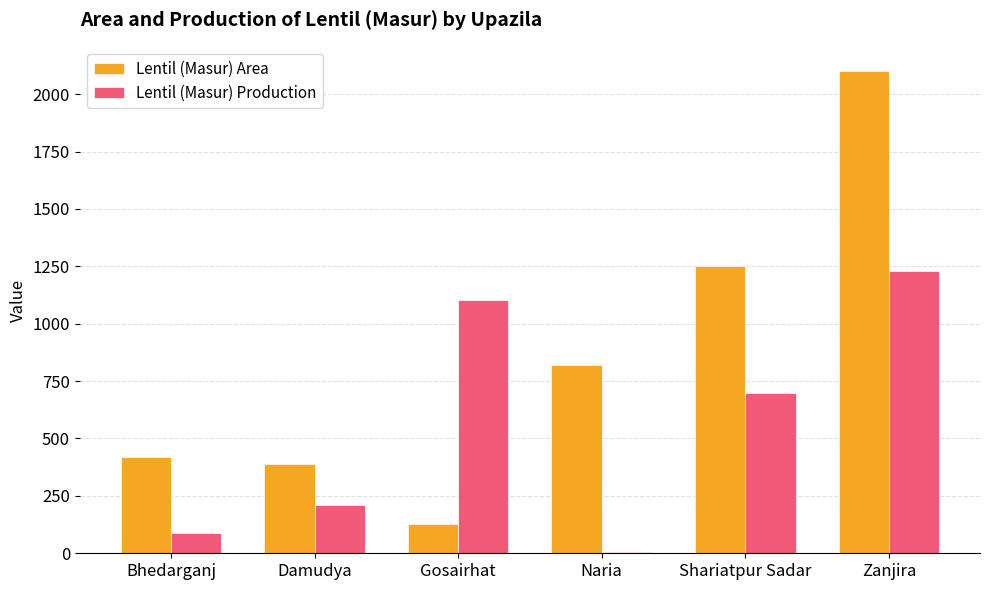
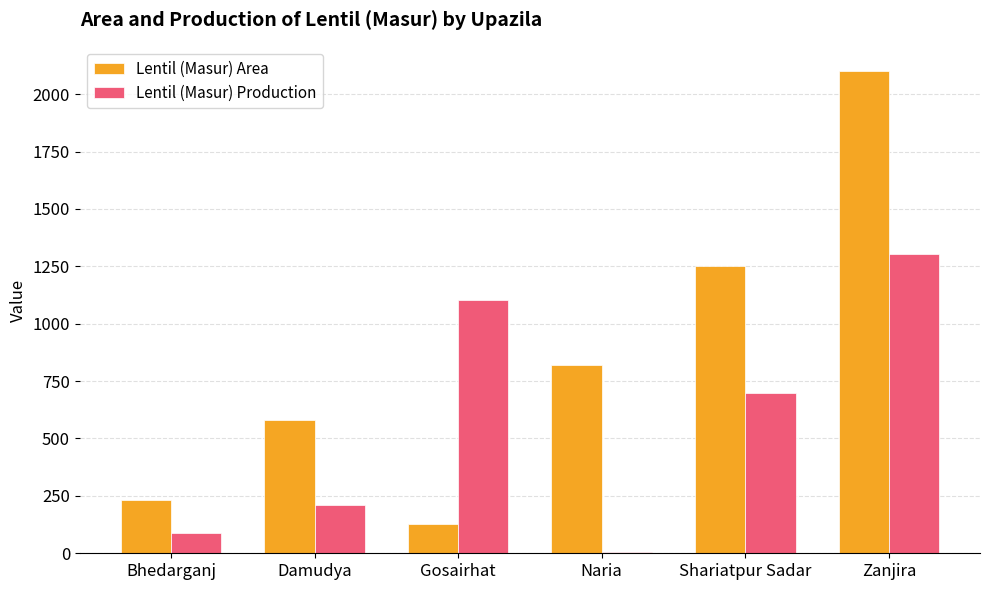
Lentil (Masur) Area, Bhedarganj: 420 -> 230
Lentil (Masur) Area, Damudya: 390 -> 580
Lentil (Masur) Production, Zanjira: 1230 -> 1300
